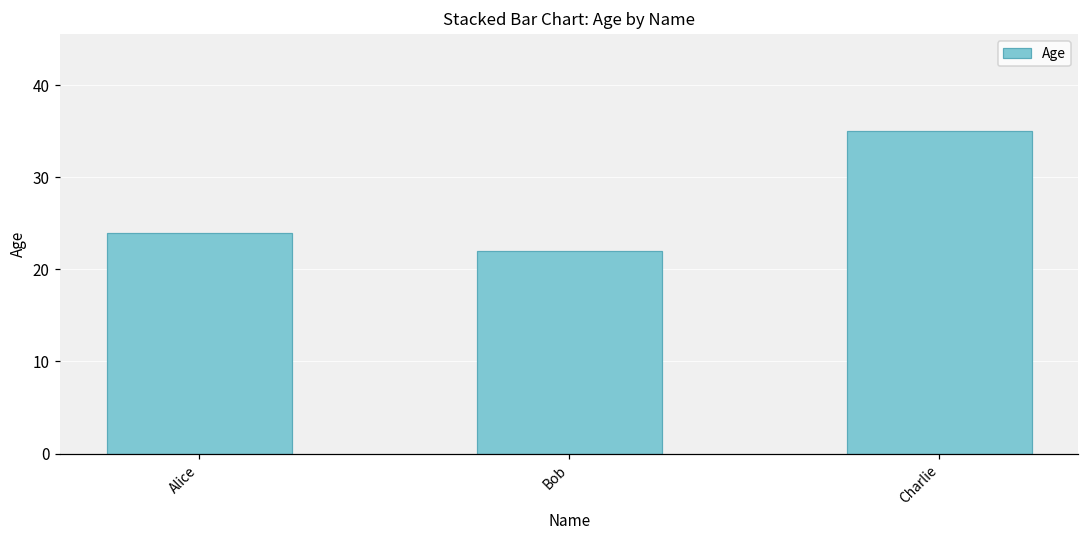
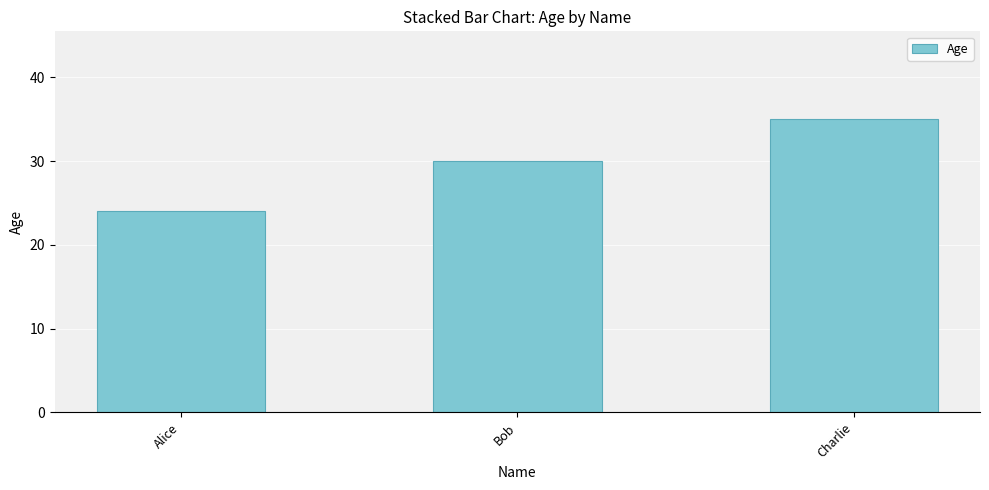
Bob: 22 -> 30
